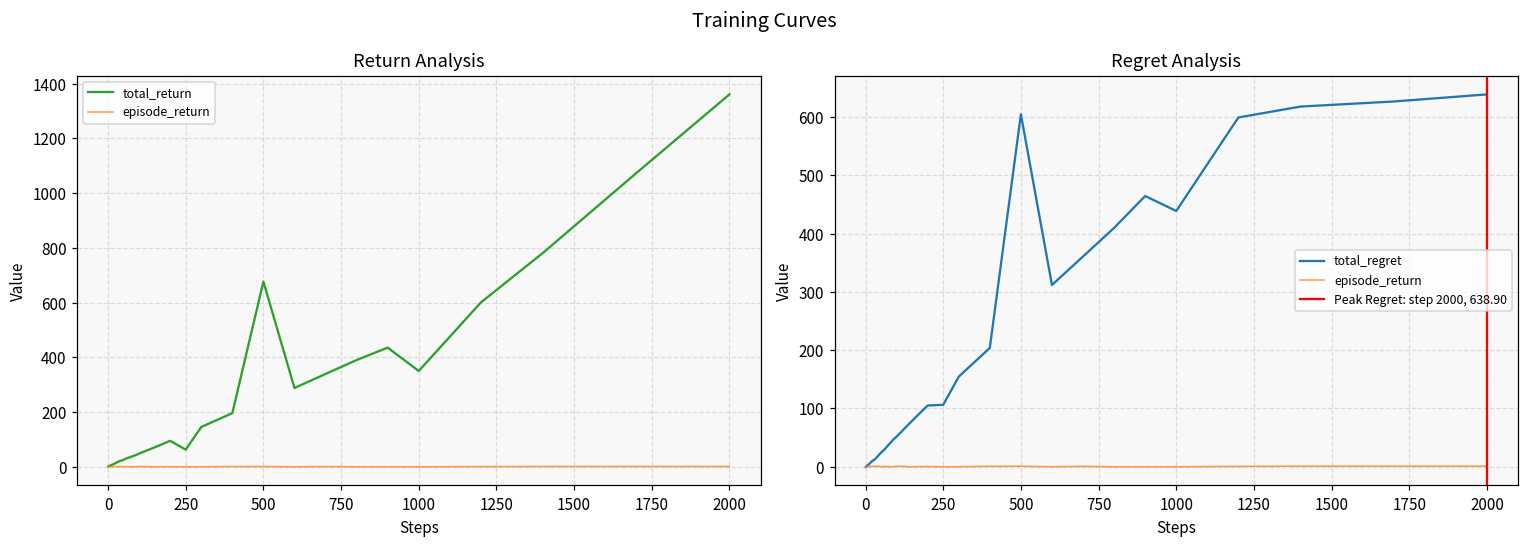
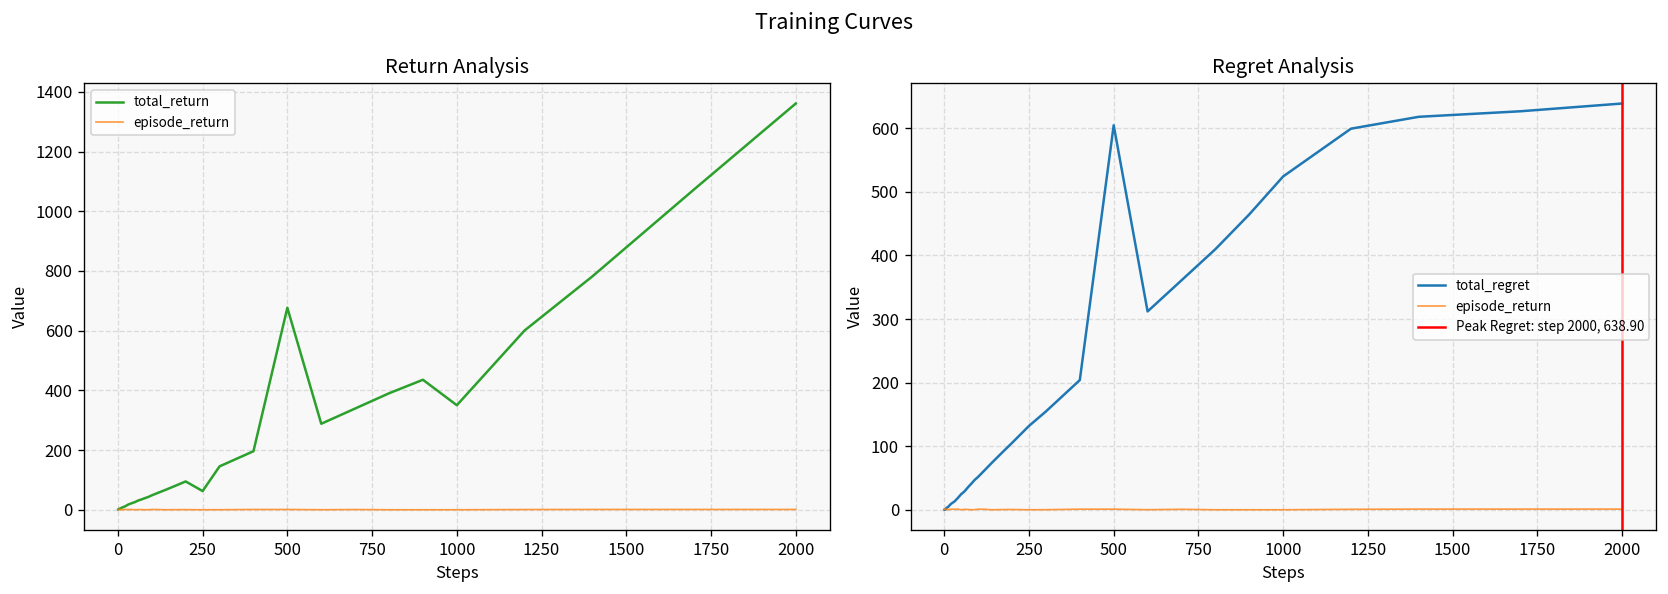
Regret Analysis, total_regret, 250: 110 -> 130
Regret Analysis, total_regret, 1000: 440 -> 520
